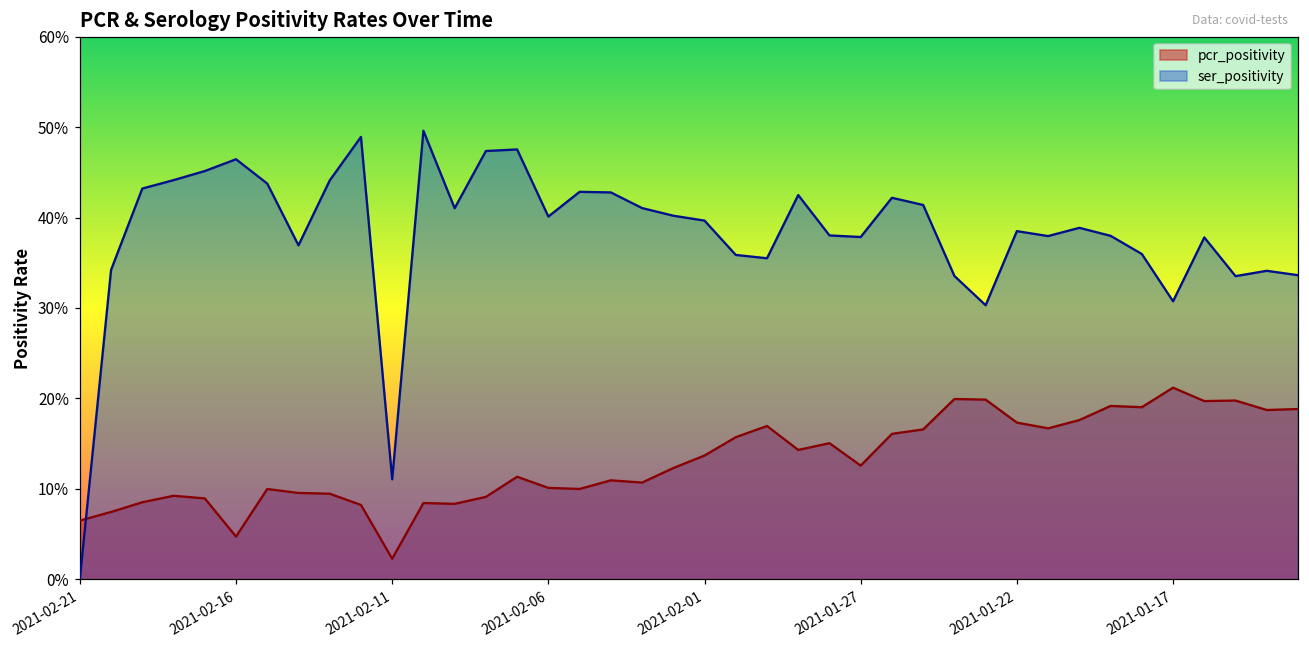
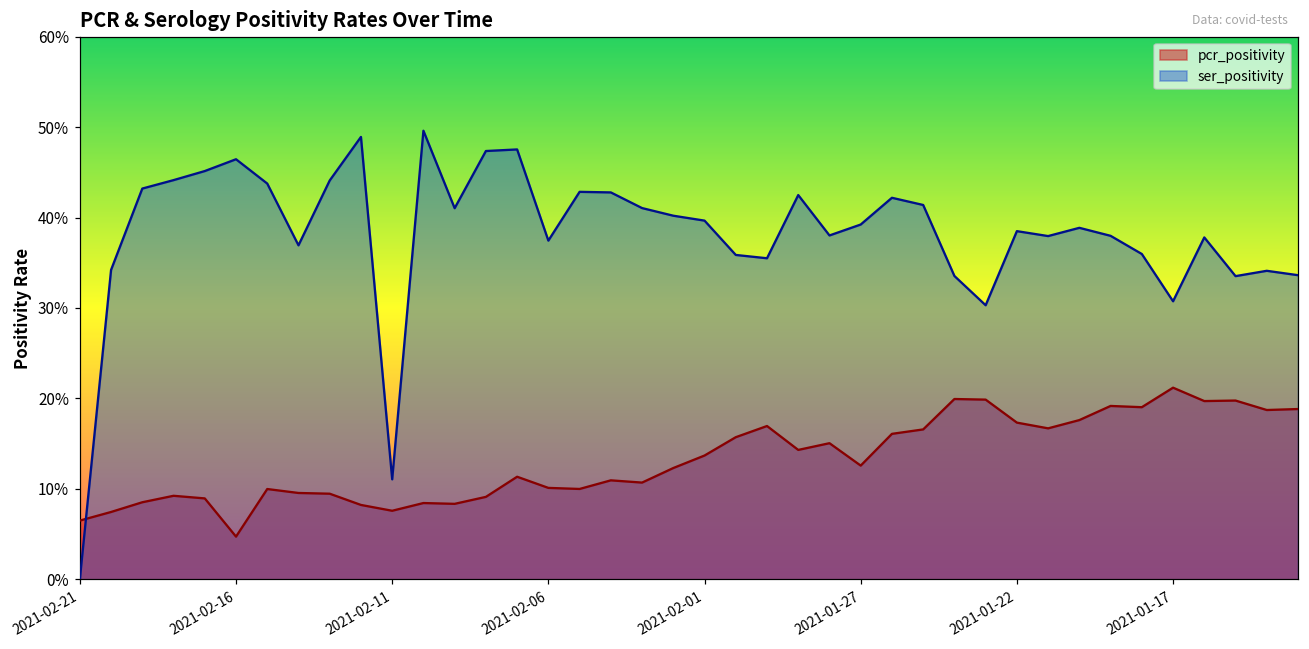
pcr_positivity, 2021-02-11: 2% -> 8%
ser_positivity, 2021-02-06: 40% -> 37%
ser_positivity, 2021-01-27: 38% -> 39%
